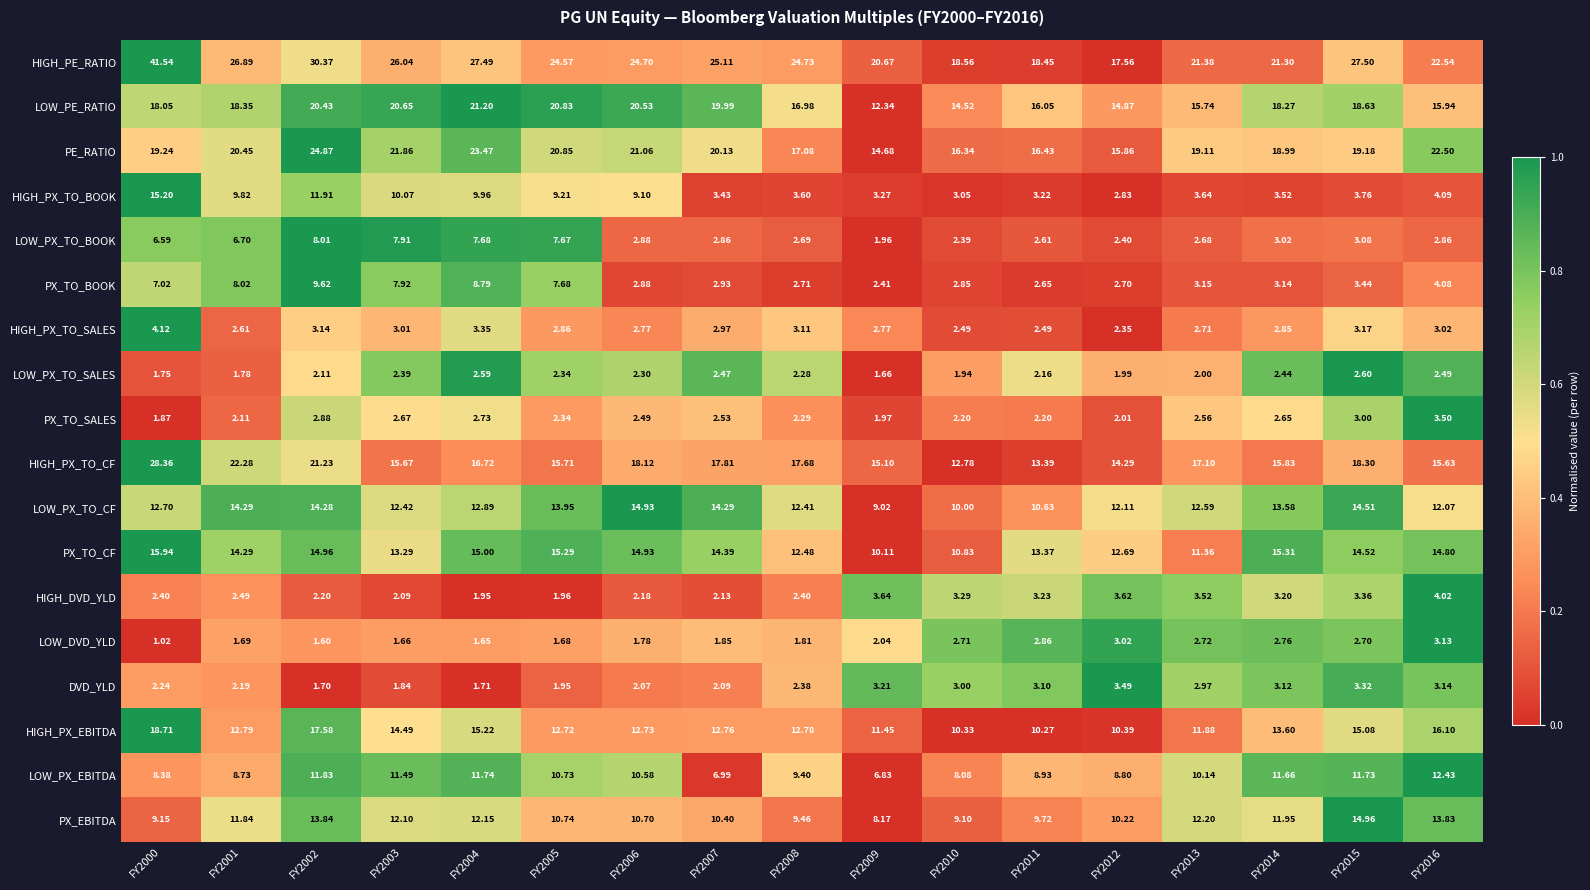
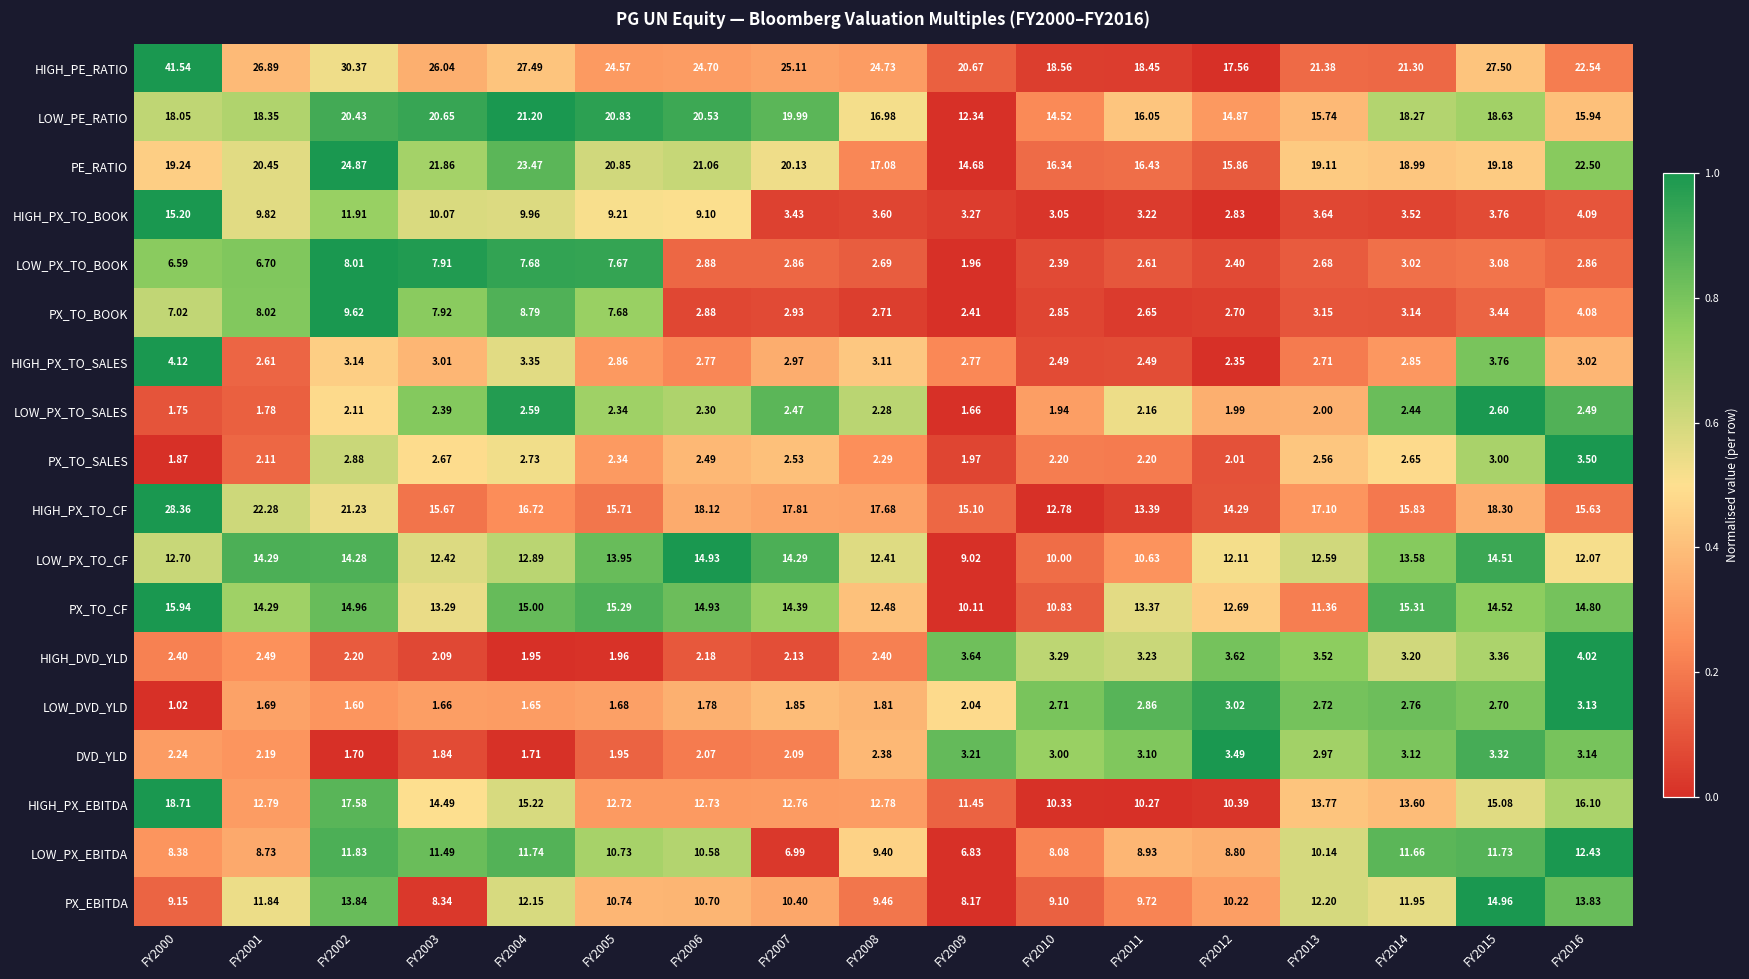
HIGH_PX_TO_SALES, FY2015: 3.17 -> 3.76
HIGH_PX_EBITDA, FY2013: 11.88 -> 13.77
PX_EBITDA, FY2003: 12.10 -> 8.34
